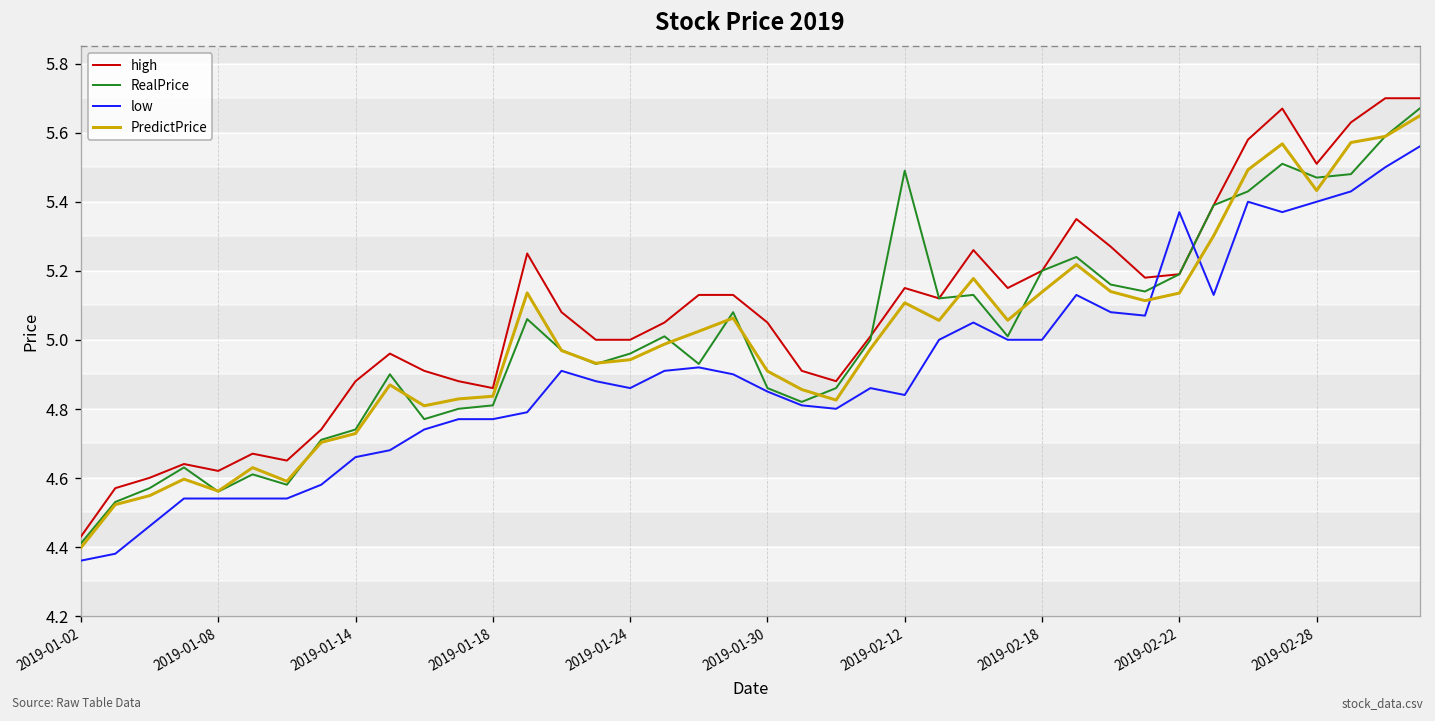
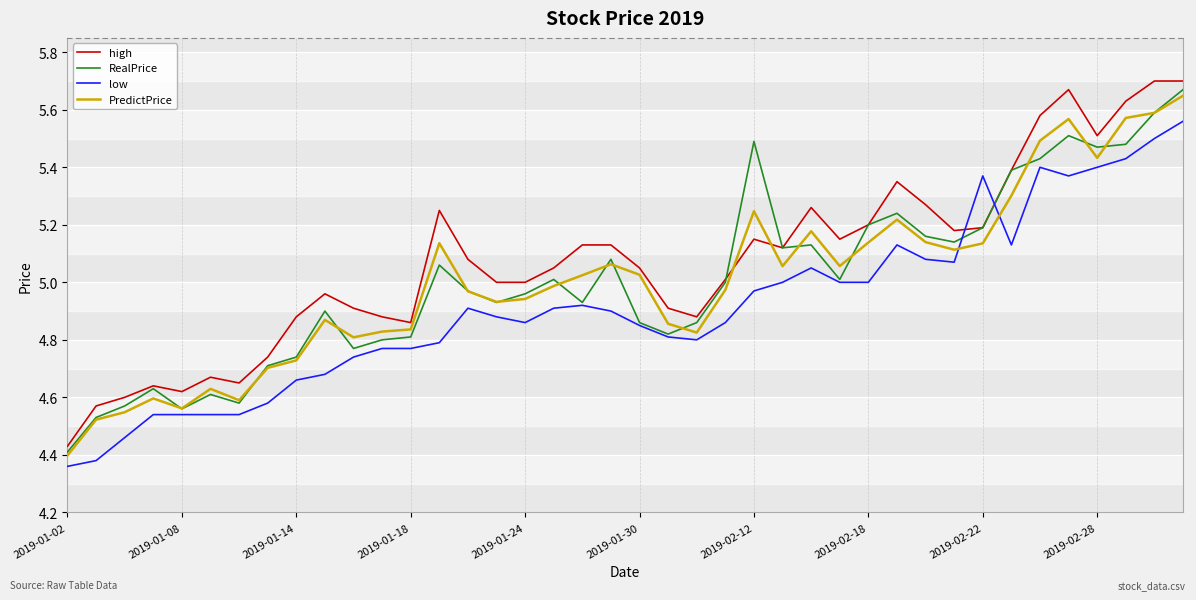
PredictPrice, 2019-01-30: 4.91 -> 5.03
low, 2019-02-12: 4.84 -> 4.97
PredictPrice, 2019-02-12: 5.11 -> 5.25
